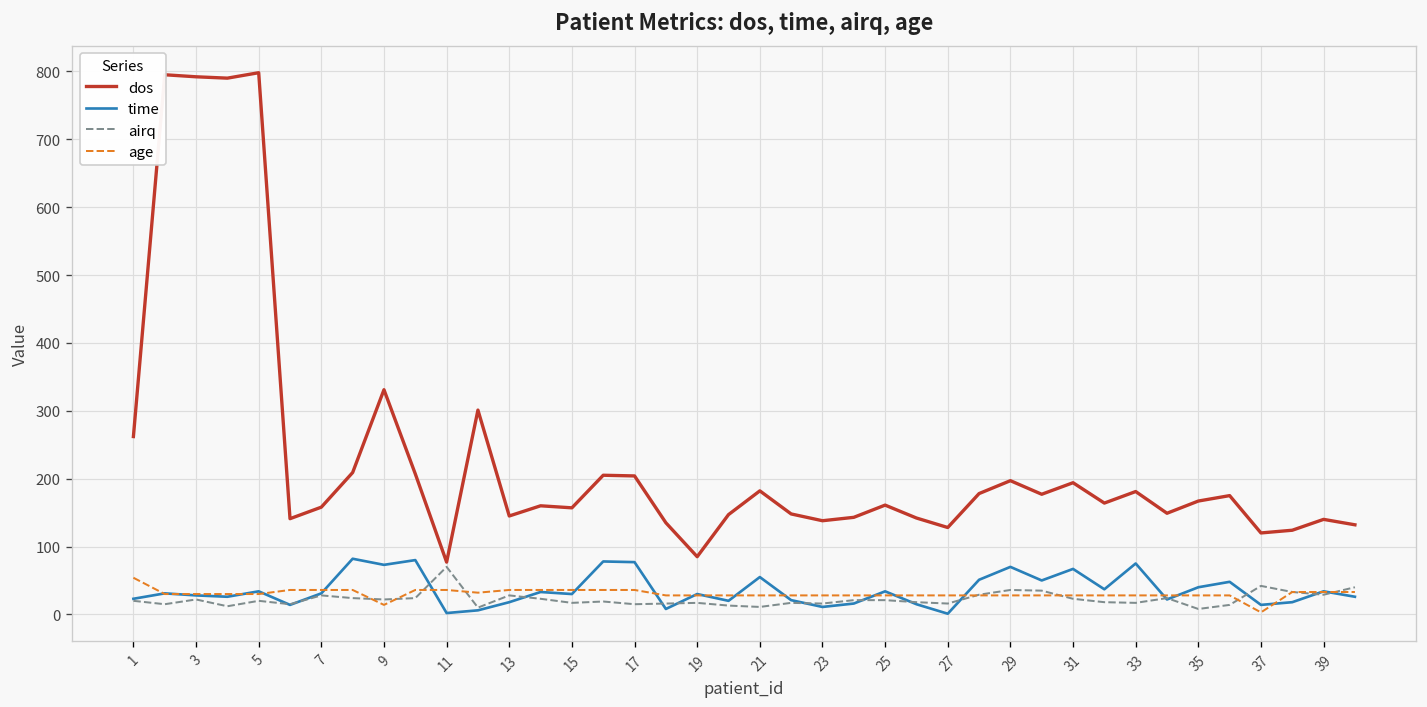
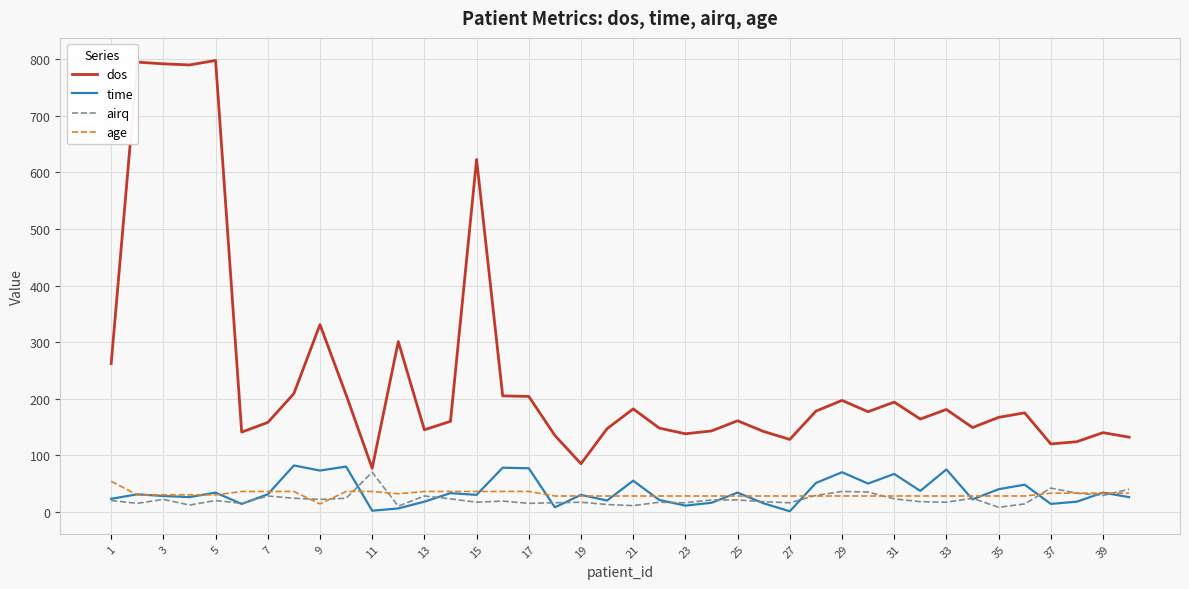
dos, 15: 160 -> 620
age, 37: 0 -> 30
